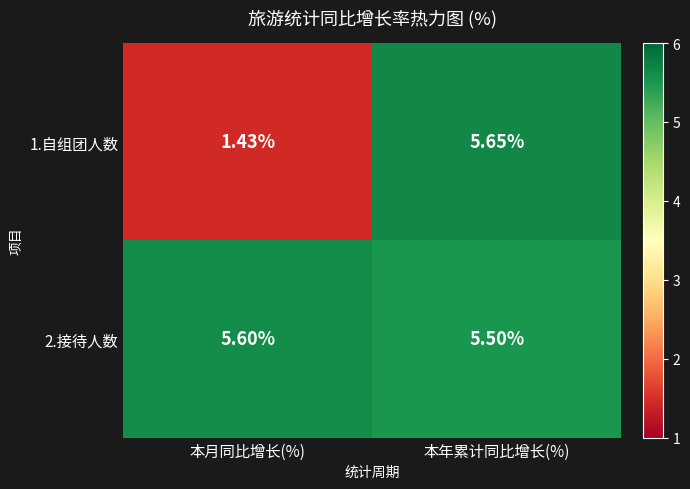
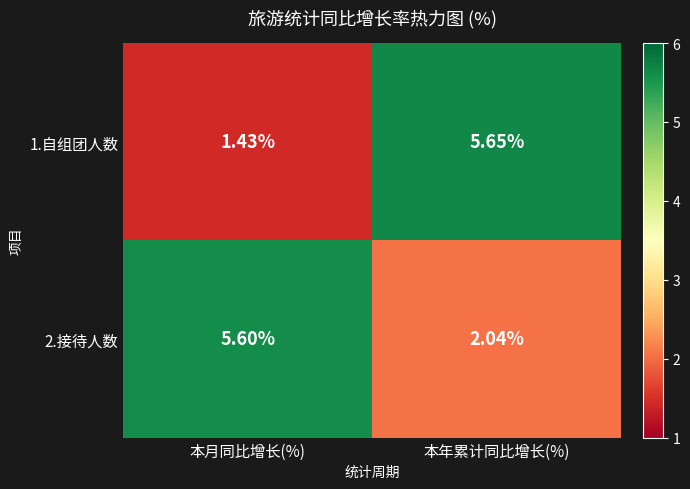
2.接待人数, 本年累计同比增长(%): 5.50% -> 2.04%
